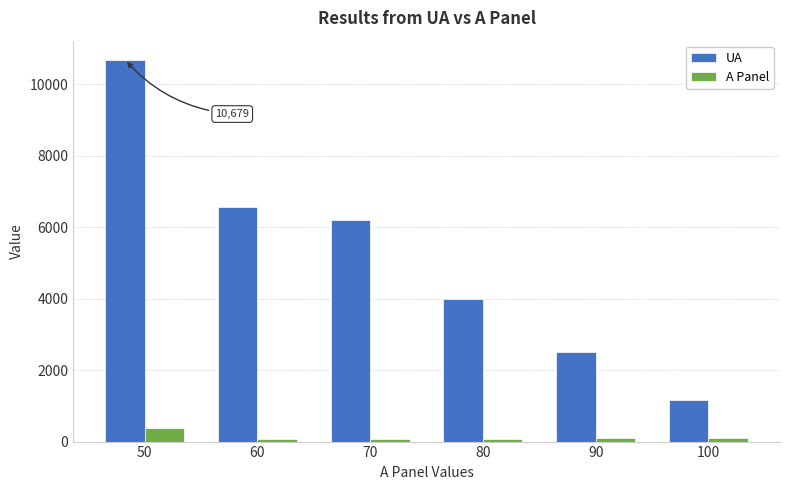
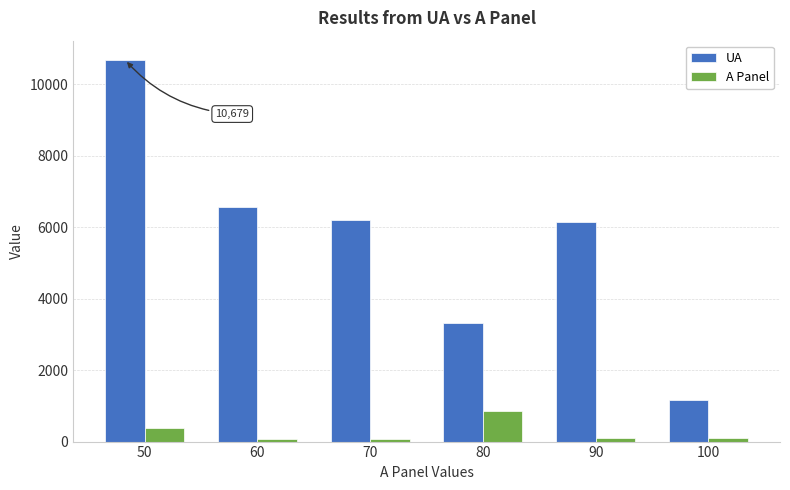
UA, 80: 4000 -> 3300
A Panel, 80: 100 -> 800
UA, 90: 2500 -> 6100
